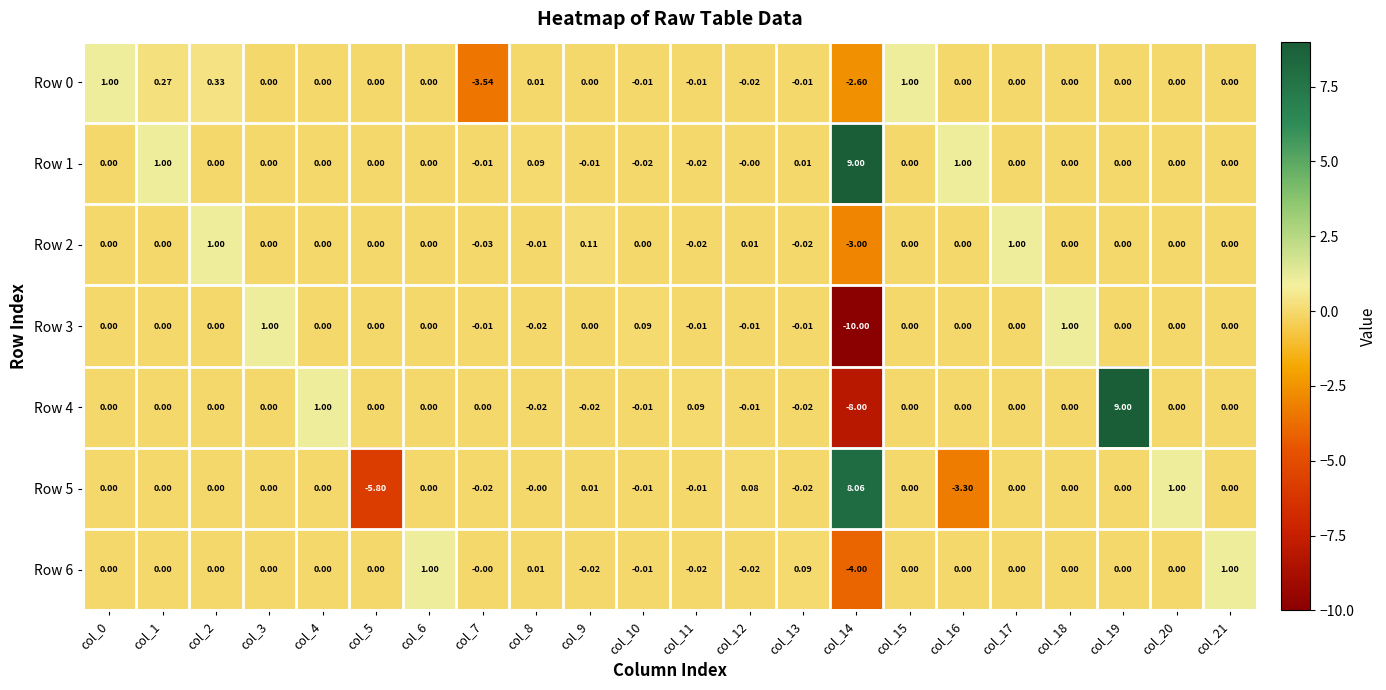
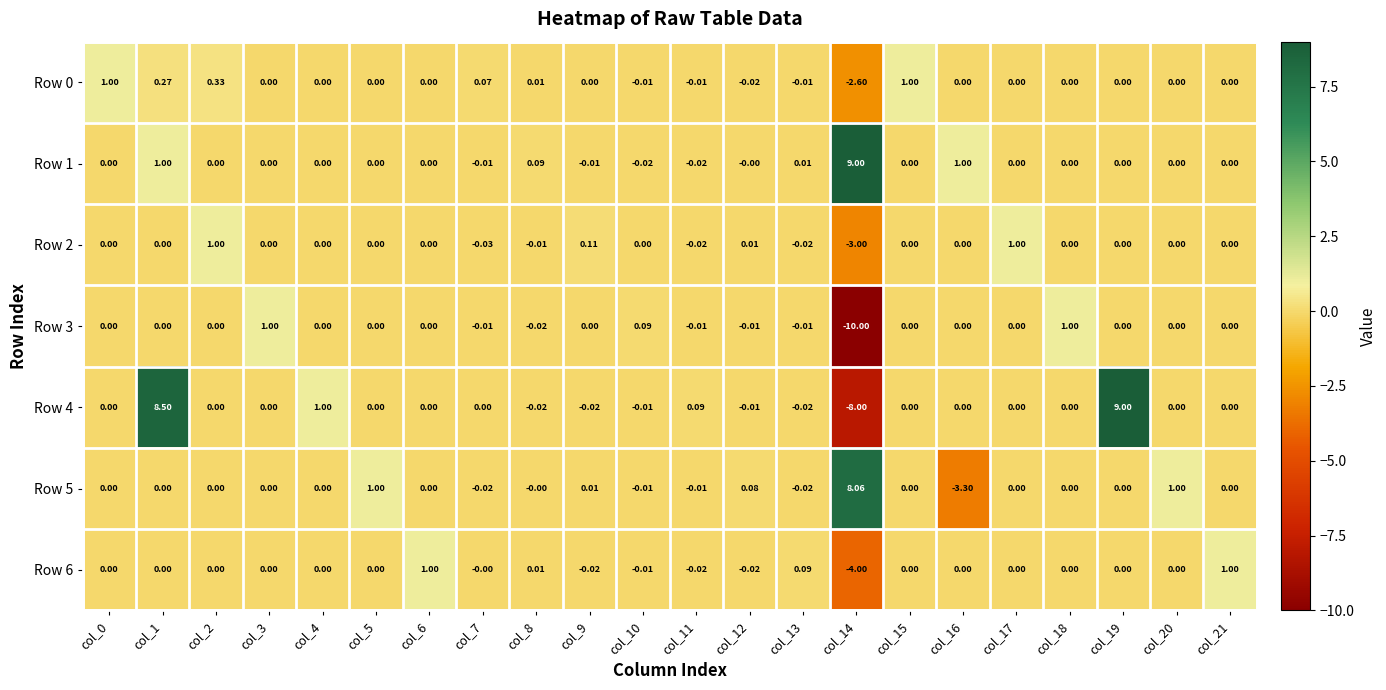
Row 0, col_7: -3.54 -> 0.07
Row 4, col_1: 0.00 -> 8.50
Row 5, col_5: -5.80 -> 1.00
